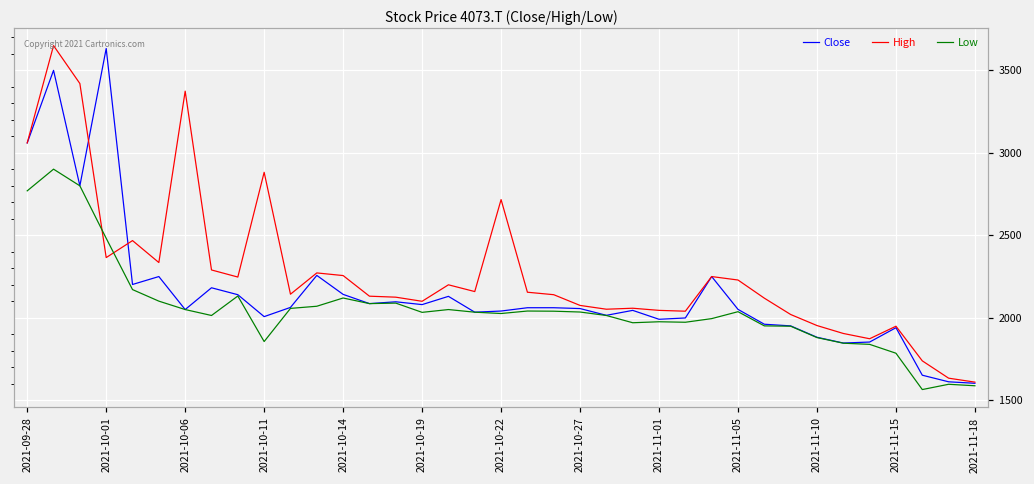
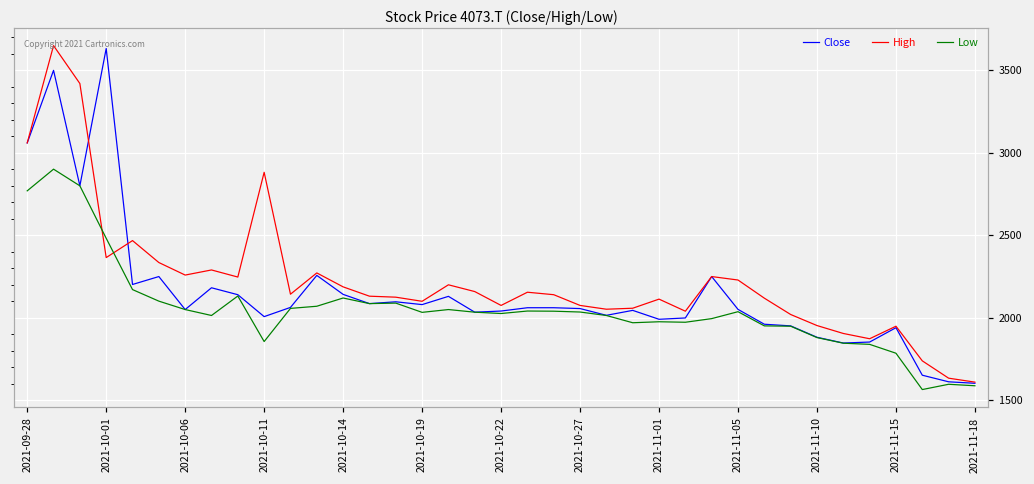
High, 2021-10-06: 3370 -> 2260
High, 2021-10-14: 2260 -> 2190
High, 2021-10-22: 2720 -> 2080
High, 2021-11-01: 2050 -> 2110
